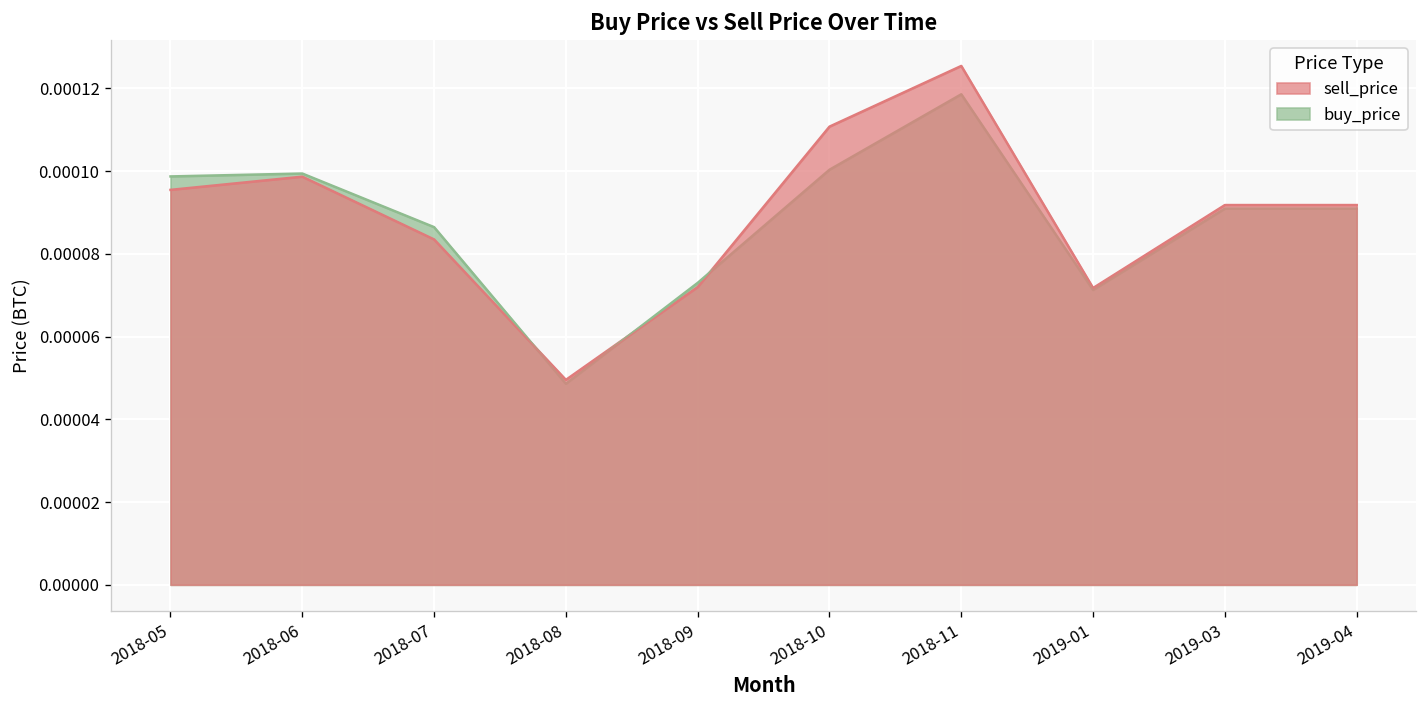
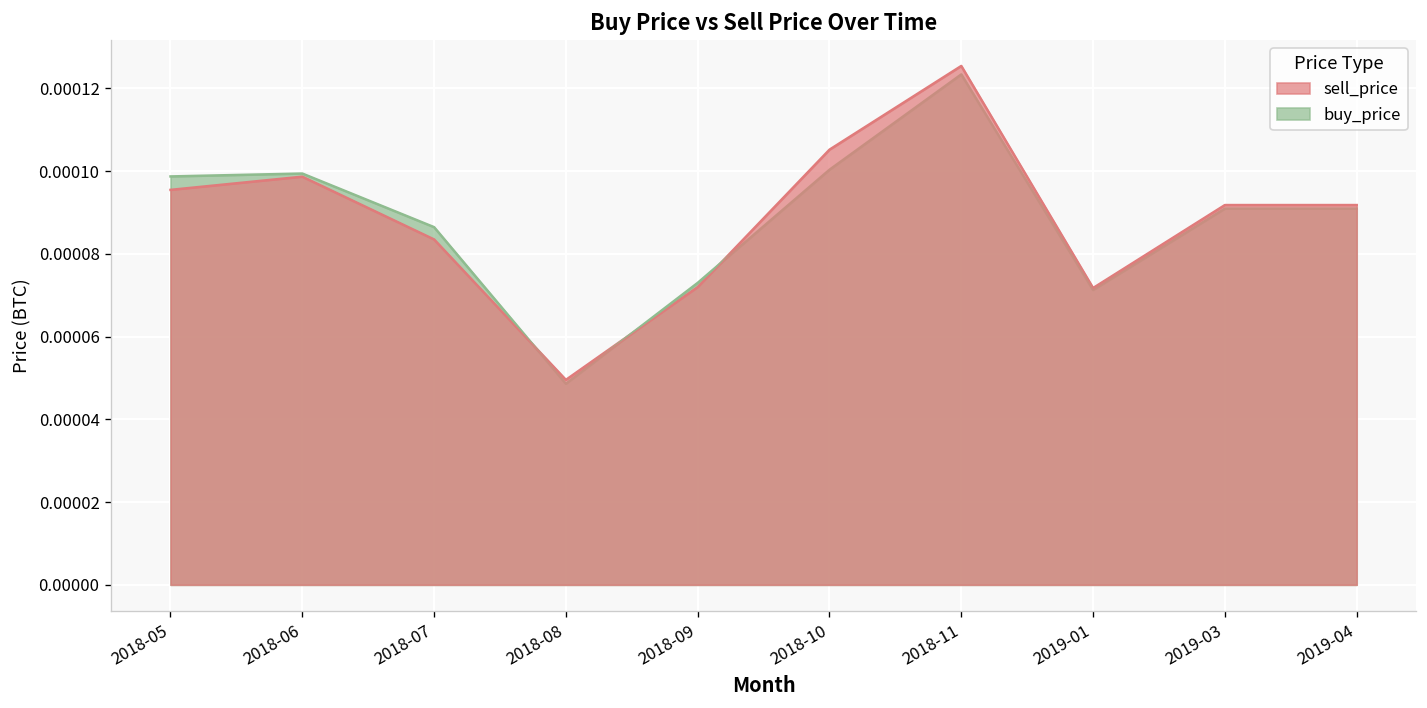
sell_price, 2018-10: 0.000111 -> 0.000105
buy_price, 2018-11: 0.000119 -> 0.000123
